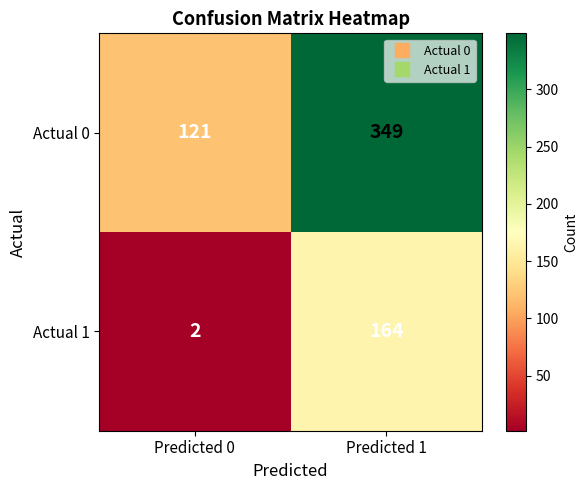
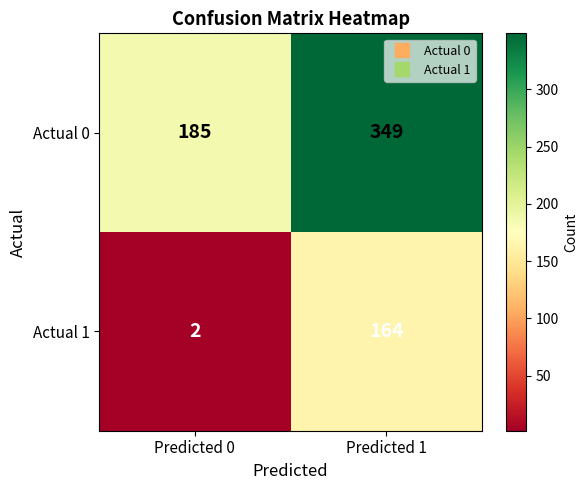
Actual 0, Predicted 0: 121 -> 185
